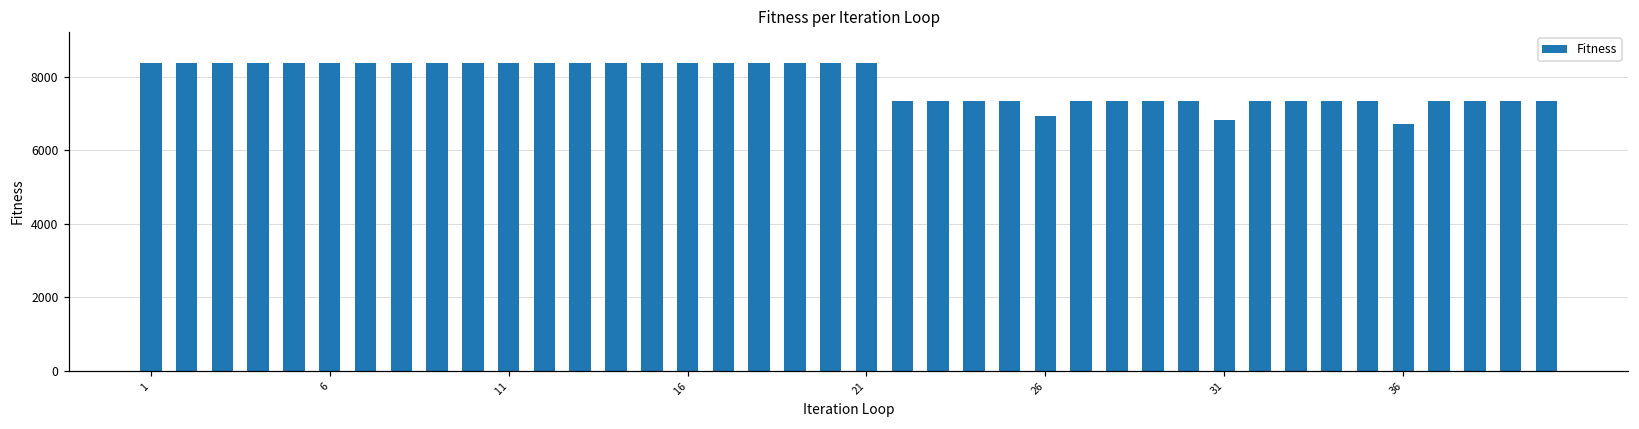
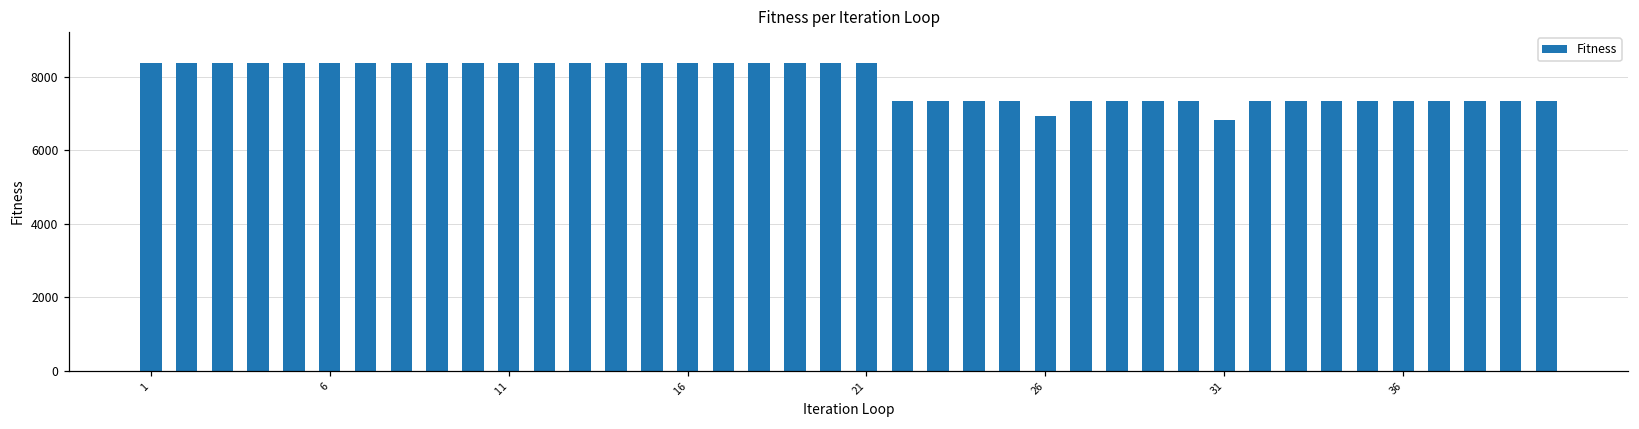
36: 6700 -> 7400
